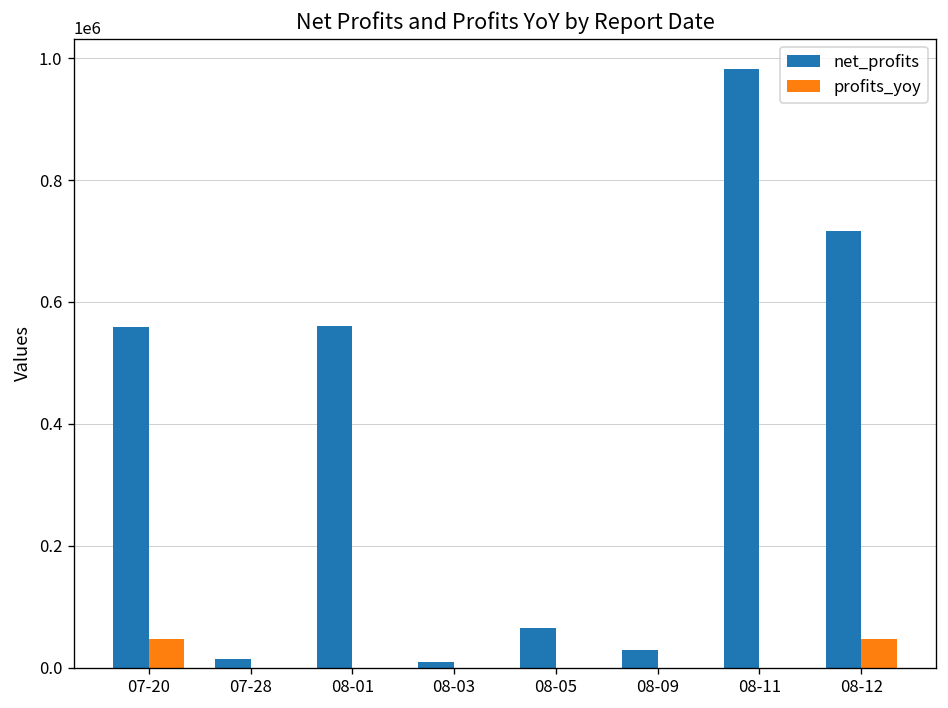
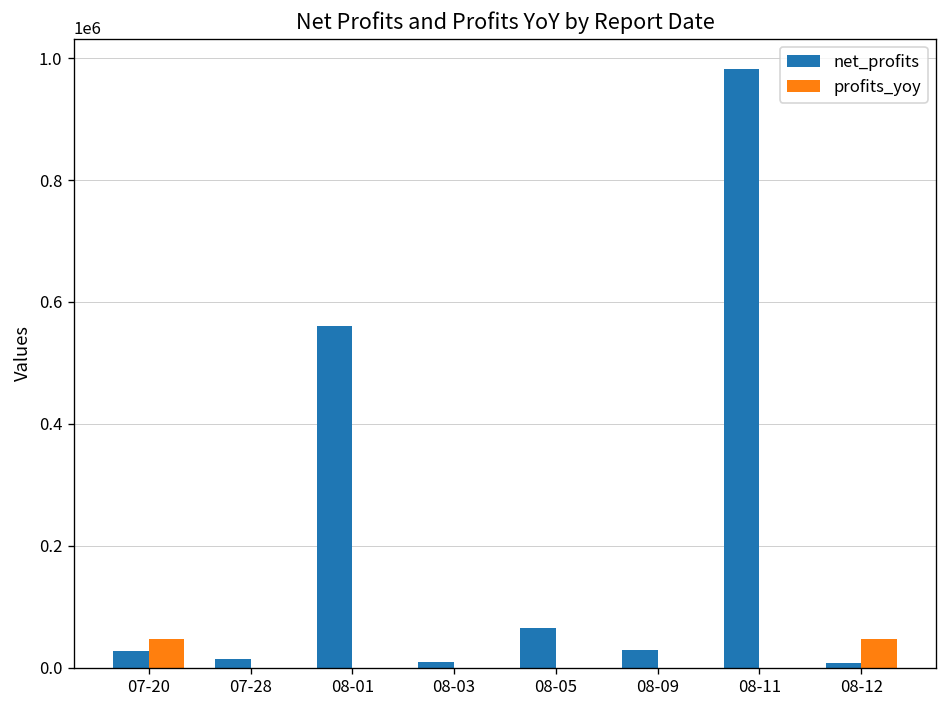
net_profits, 07-20: 560000 -> 30000
net_profits, 08-12: 720000 -> 10000
